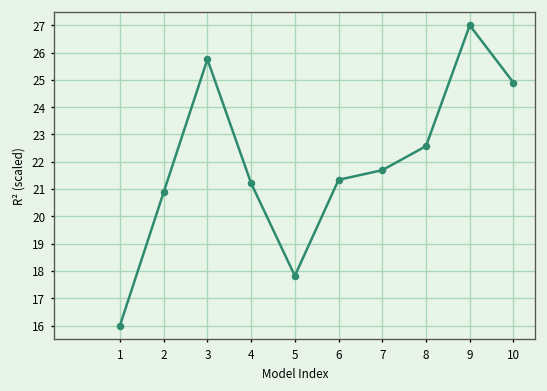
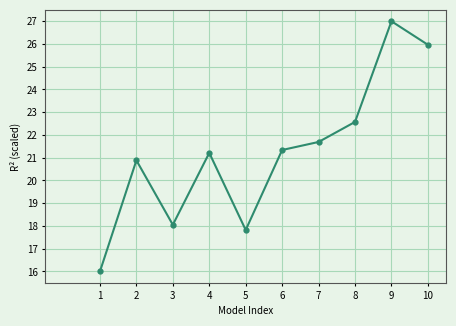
3: 25.8 -> 18.1
10: 24.9 -> 26.0
